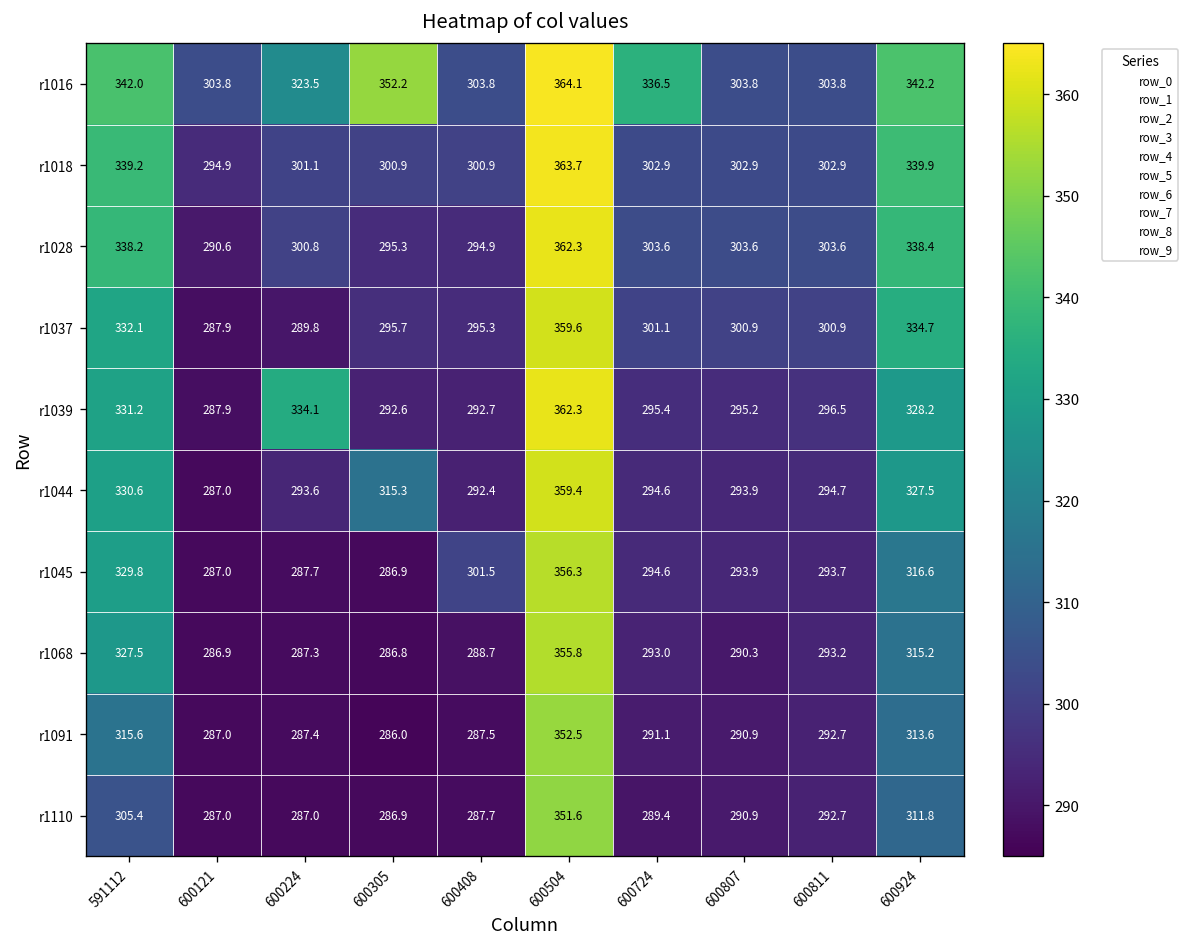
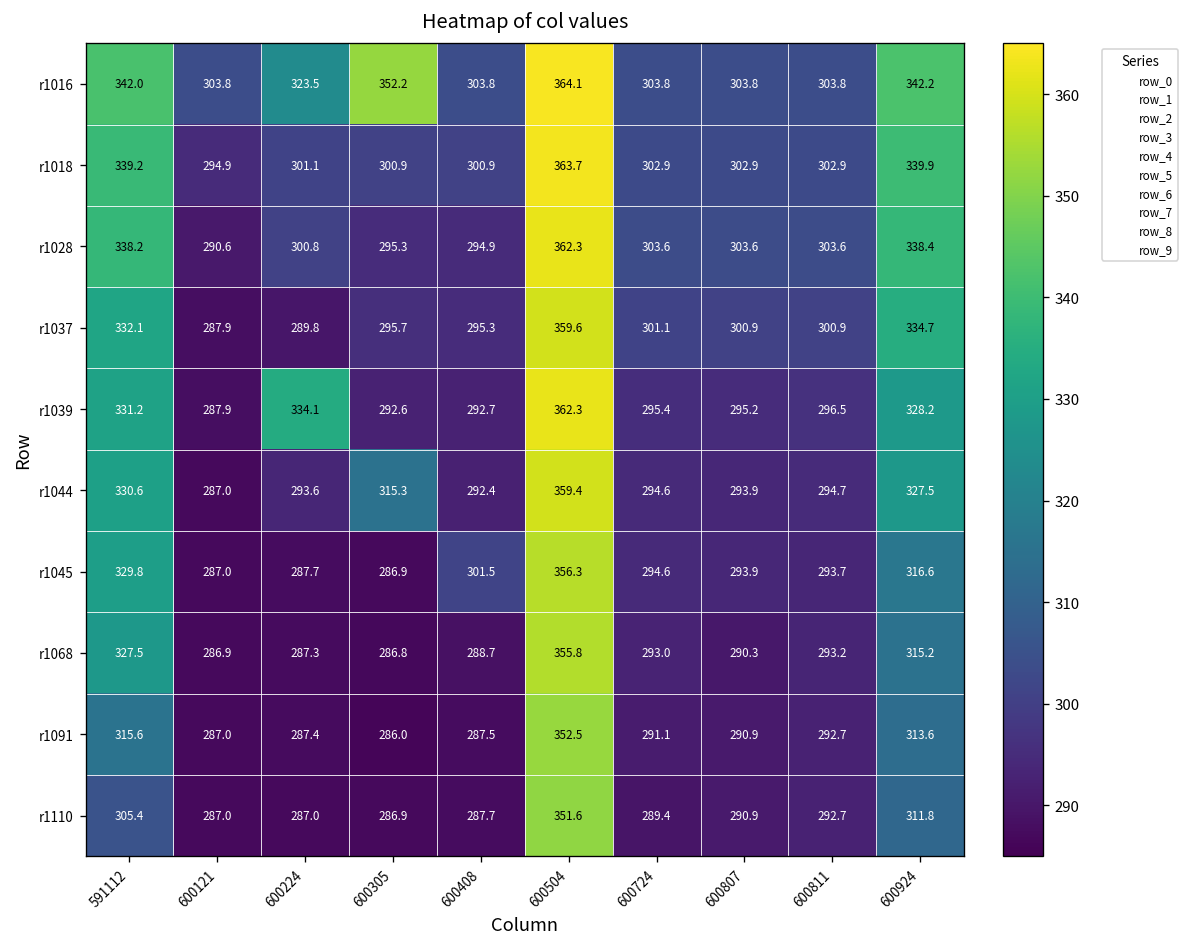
r1016, 600724: 336.5 -> 303.8
